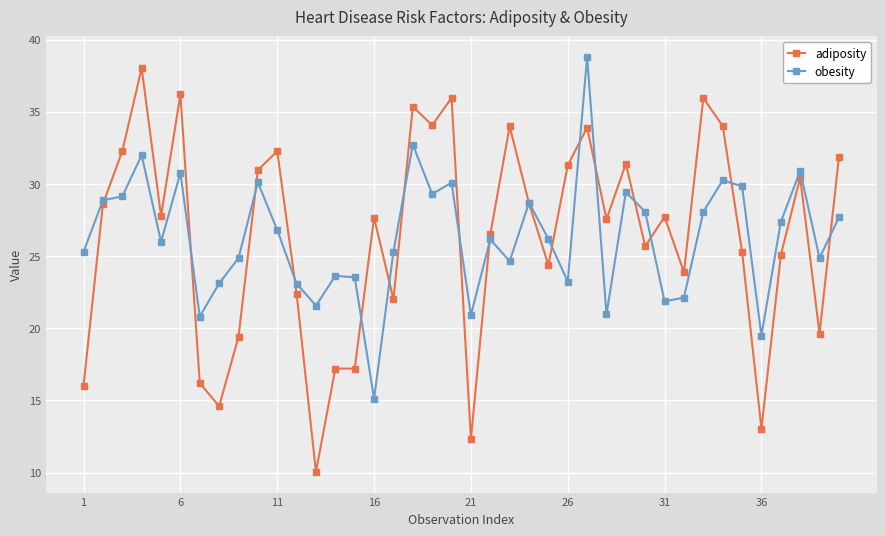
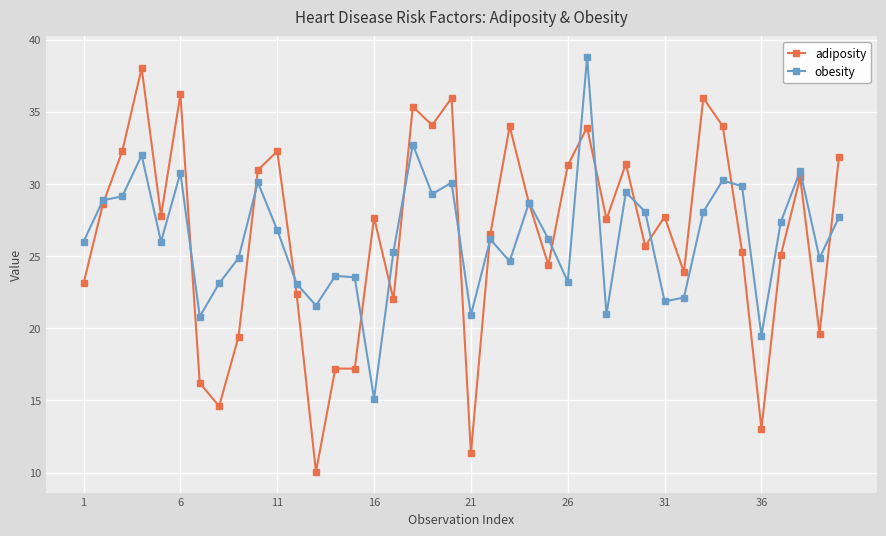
adiposity, 1: 16.0 -> 23.1
obesity, 1: 25.3 -> 26.0
adiposity, 21: 12.3 -> 11.3
